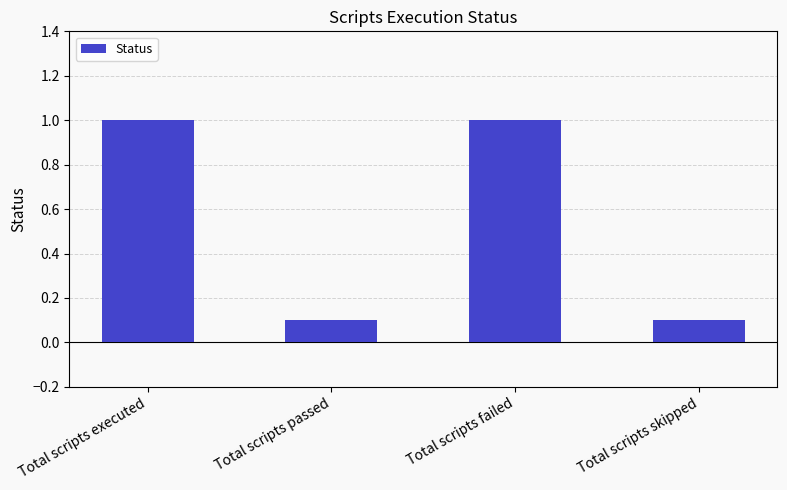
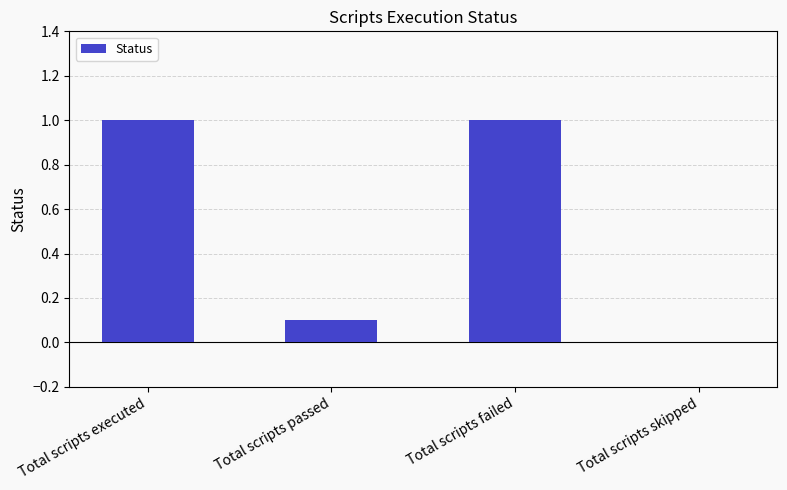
Total scripts skipped: 0.1 -> 0.0
